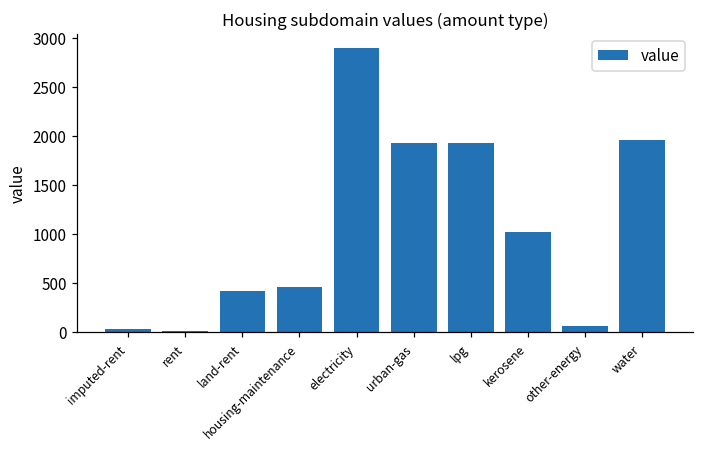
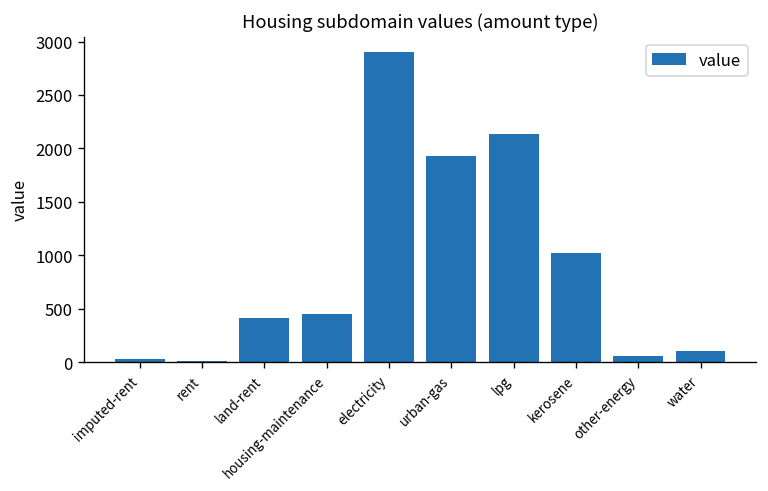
lpg: 1900 -> 2100
water: 2000 -> 100
